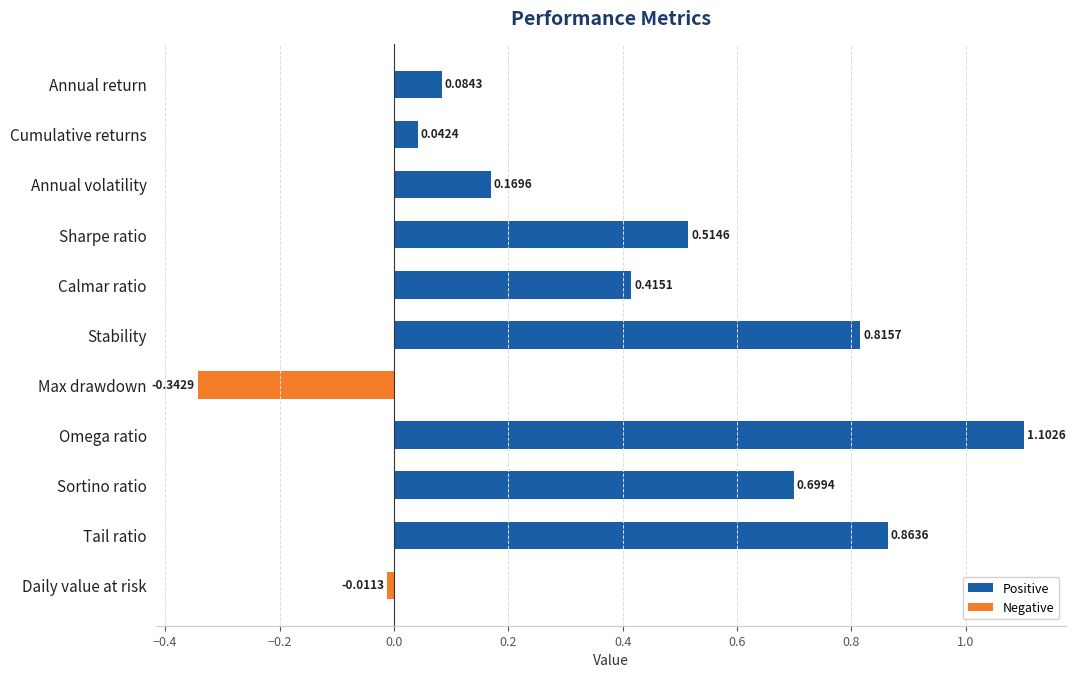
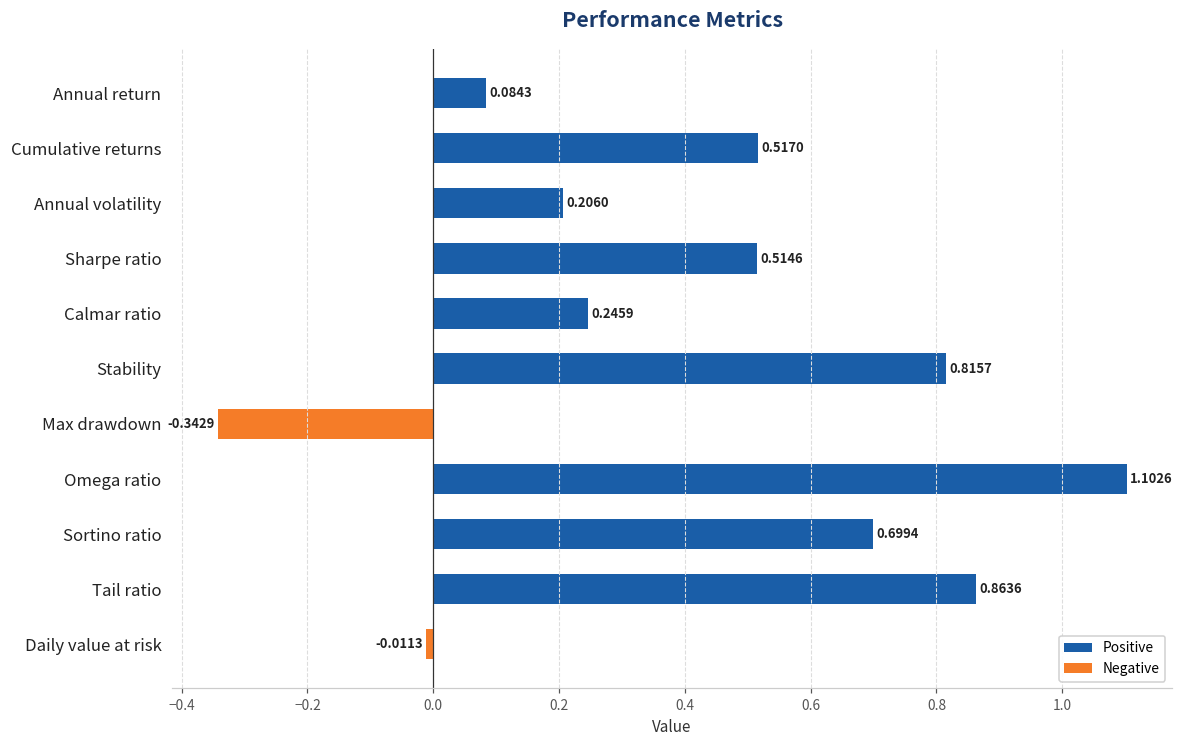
Positive, Cumulative returns: 0.0424 -> 0.5170
Positive, Annual volatility: 0.1696 -> 0.2060
Positive, Calmar ratio: 0.4151 -> 0.2459
